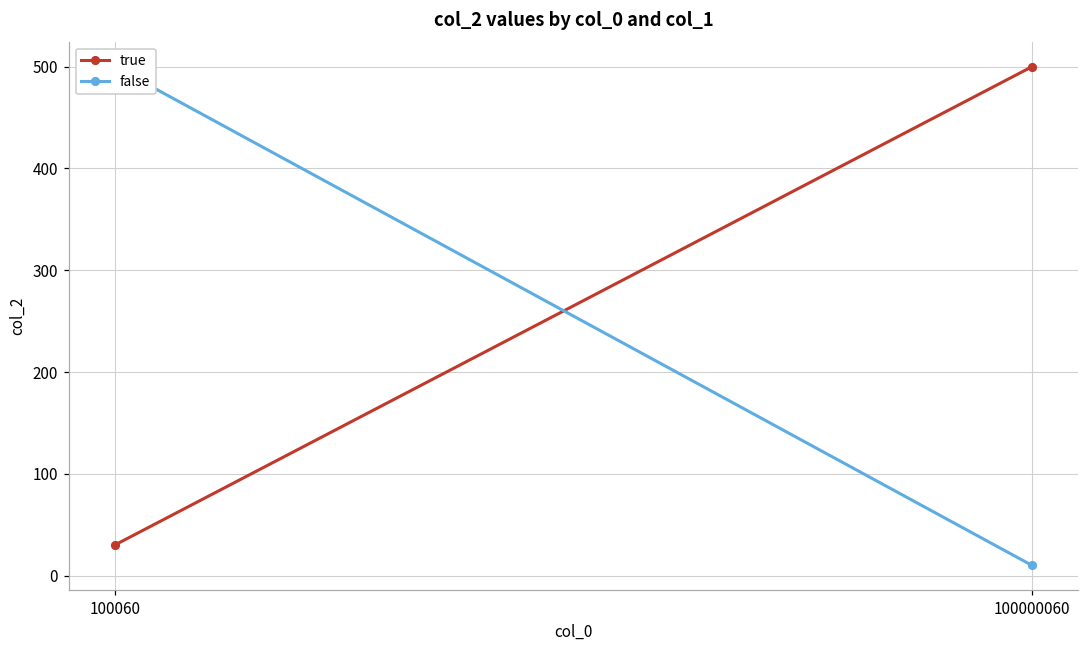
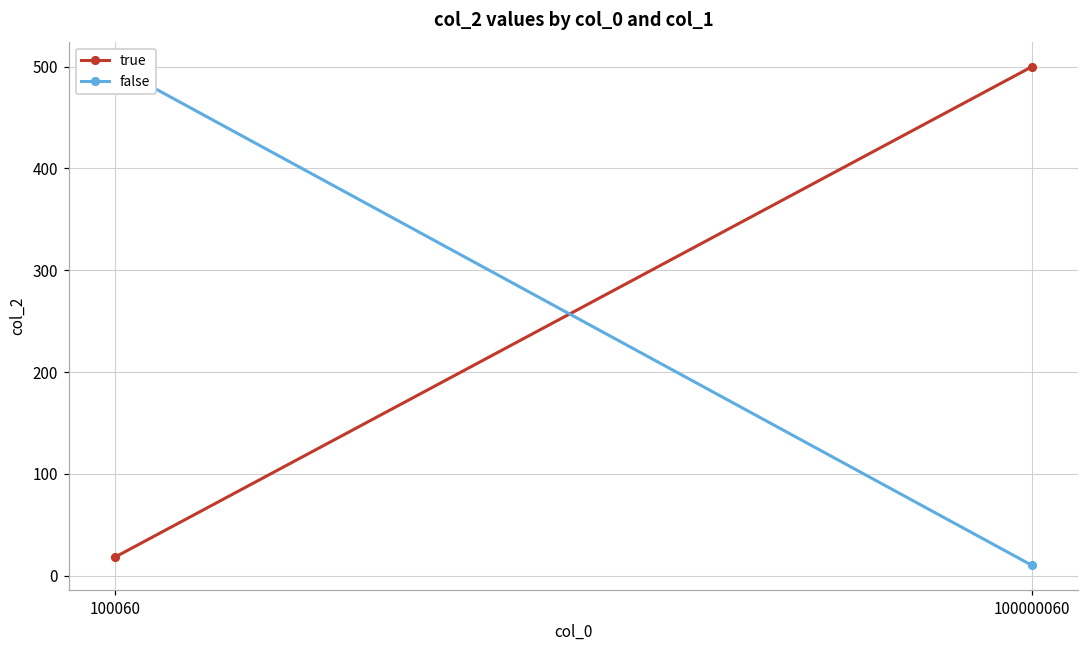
true, 100060: 30 -> 20
